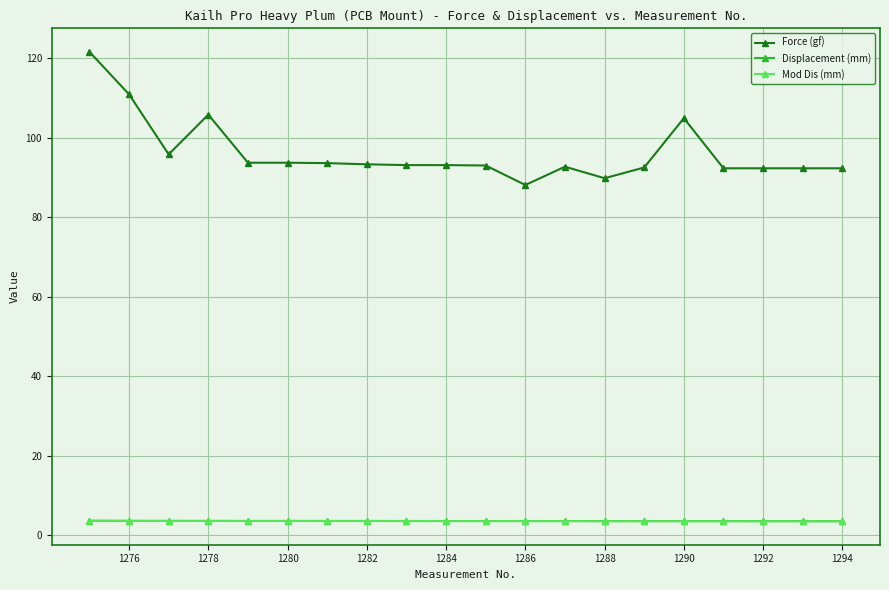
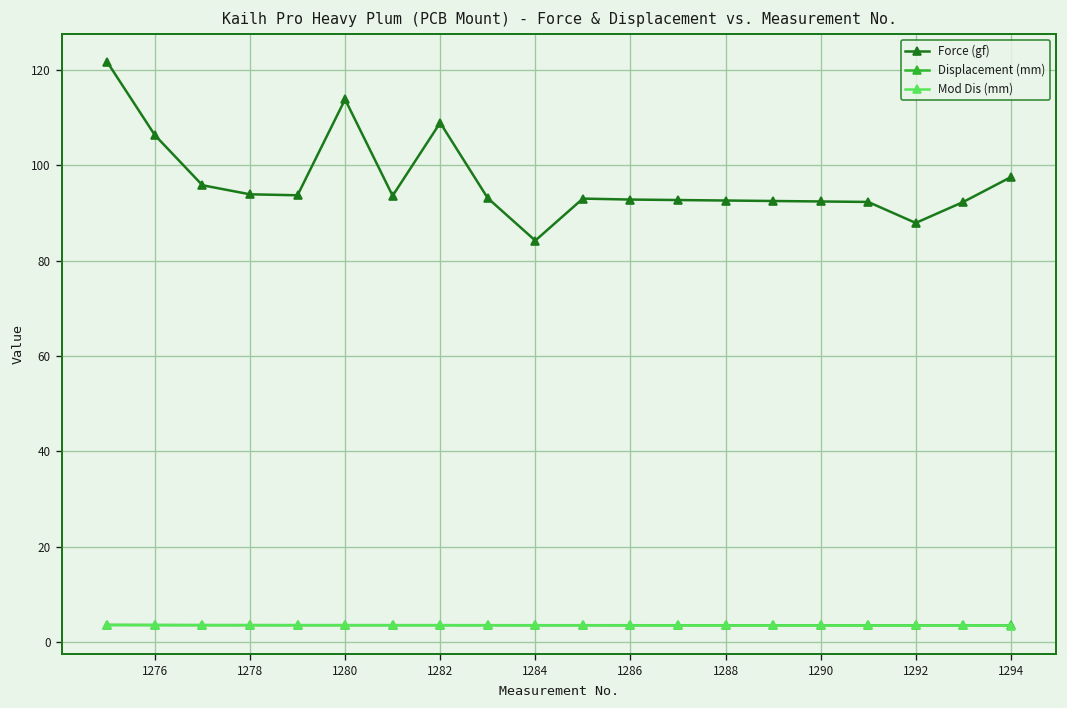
Force (gf), 1276: 111 -> 106
Force (gf), 1278: 106 -> 94
Force (gf), 1280: 94 -> 114
Force (gf), 1282: 93 -> 109
Force (gf), 1284: 93 -> 84
Force (gf), 1286: 88 -> 93
Force (gf), 1288: 90 -> 93
Force (gf), 1290: 105 -> 92
Force (gf), 1292: 92 -> 88
Force (gf), 1294: 92 -> 98
